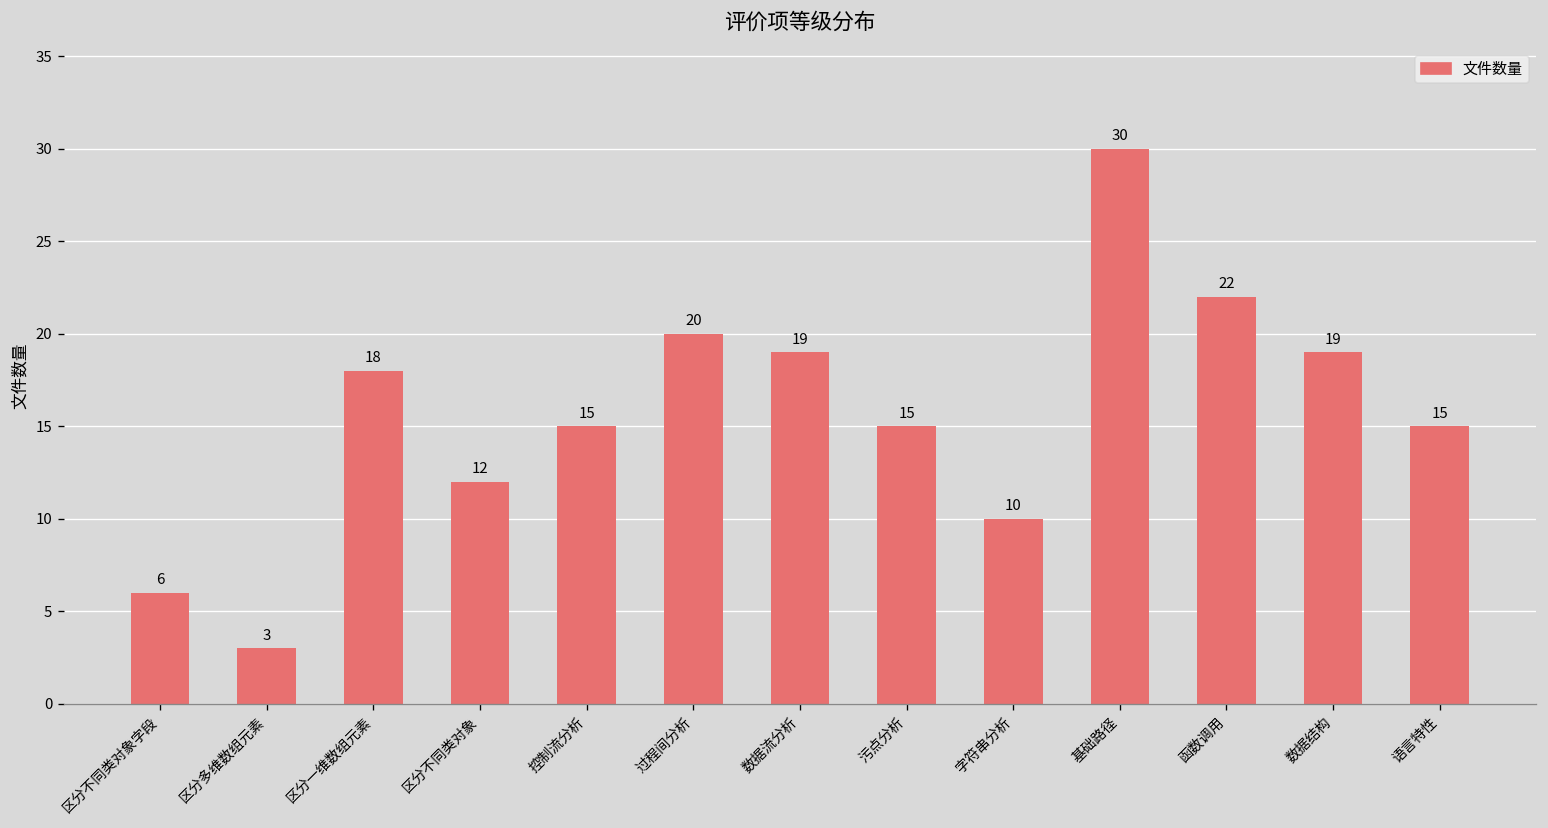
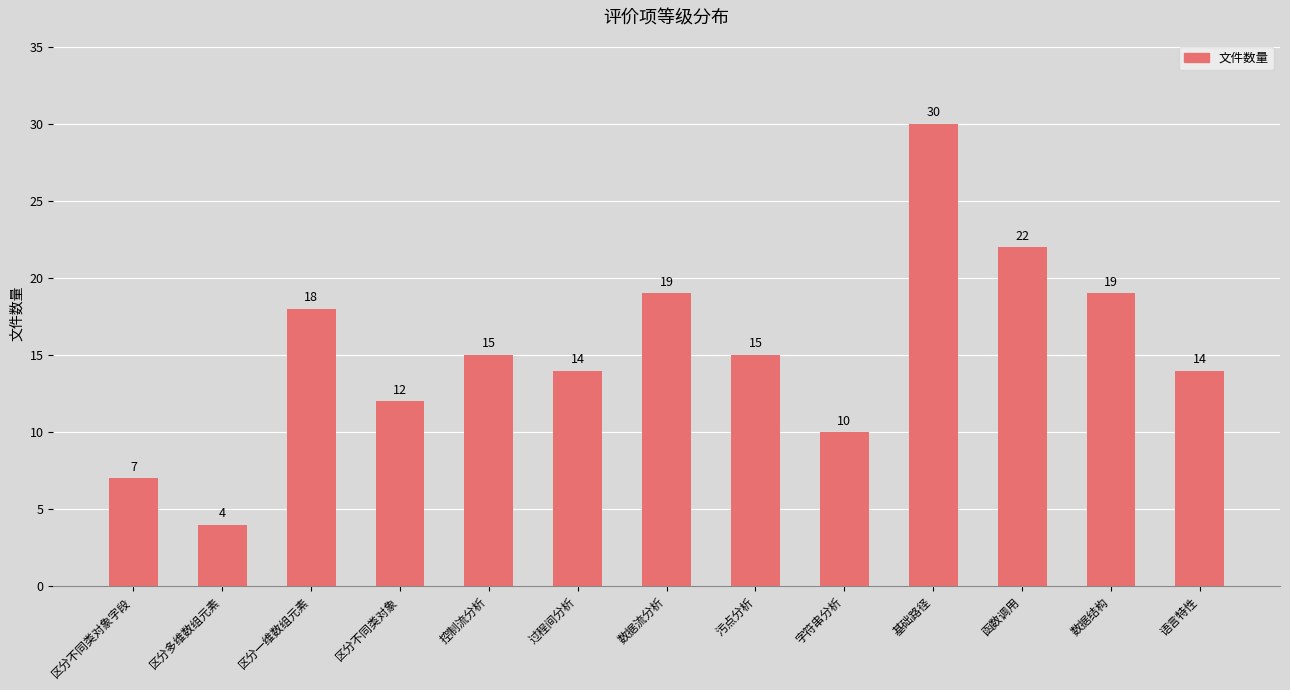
区分不同类对象字段: 6 -> 7
区分多维数组元素: 3 -> 4
过程间分析: 20 -> 14
语言特性: 15 -> 14
